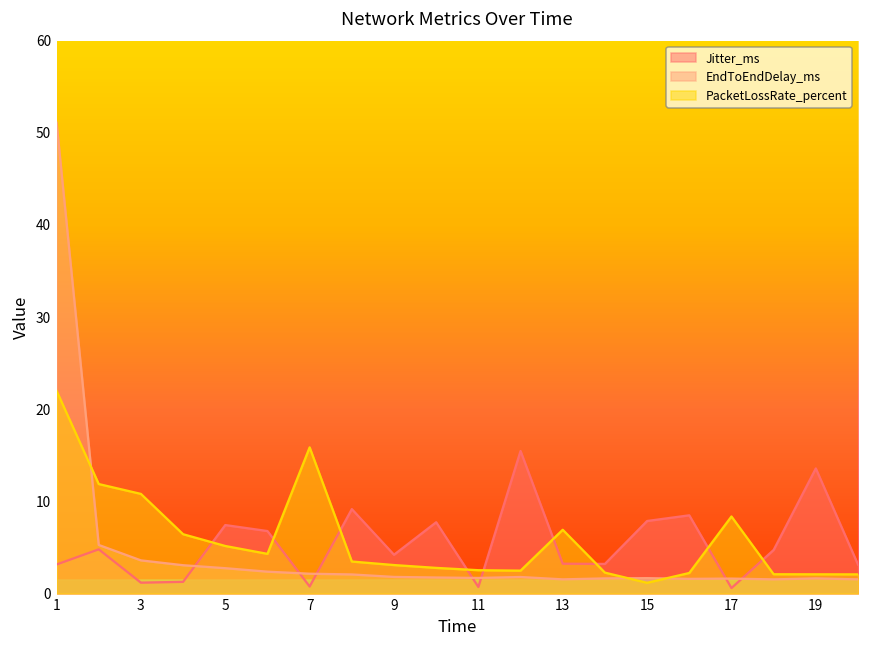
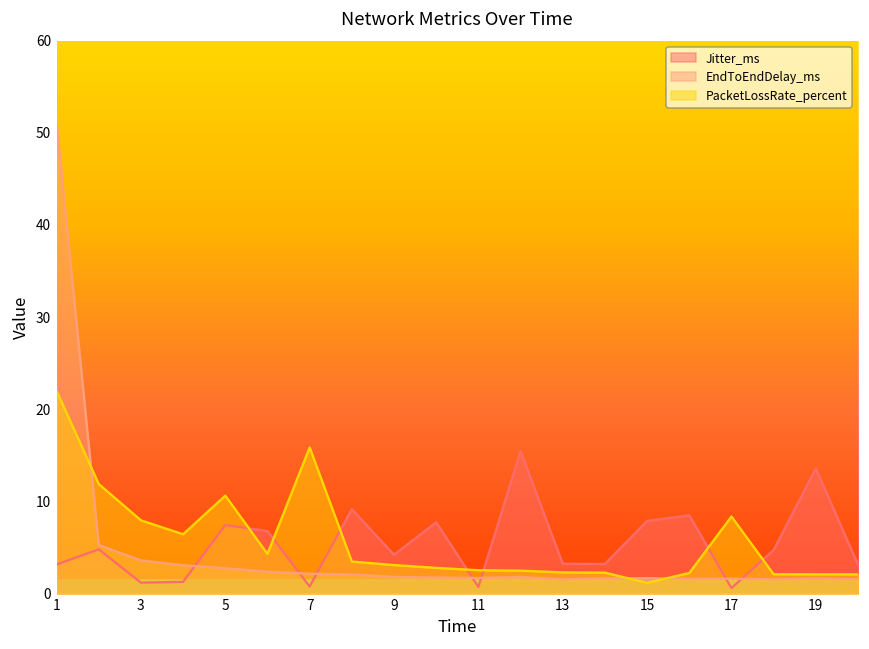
PacketLossRate_percent, 3: 11 -> 8
PacketLossRate_percent, 5: 5 -> 11
PacketLossRate_percent, 13: 7 -> 2
